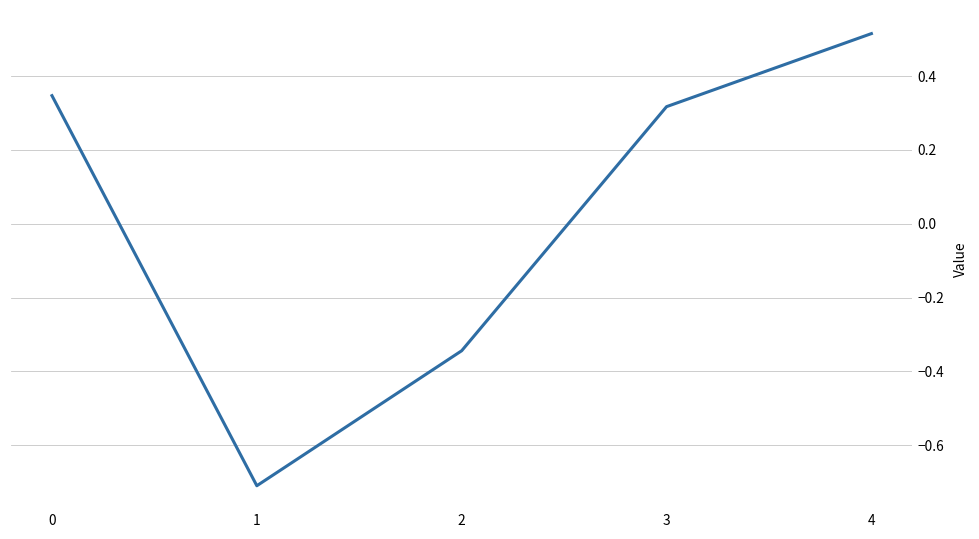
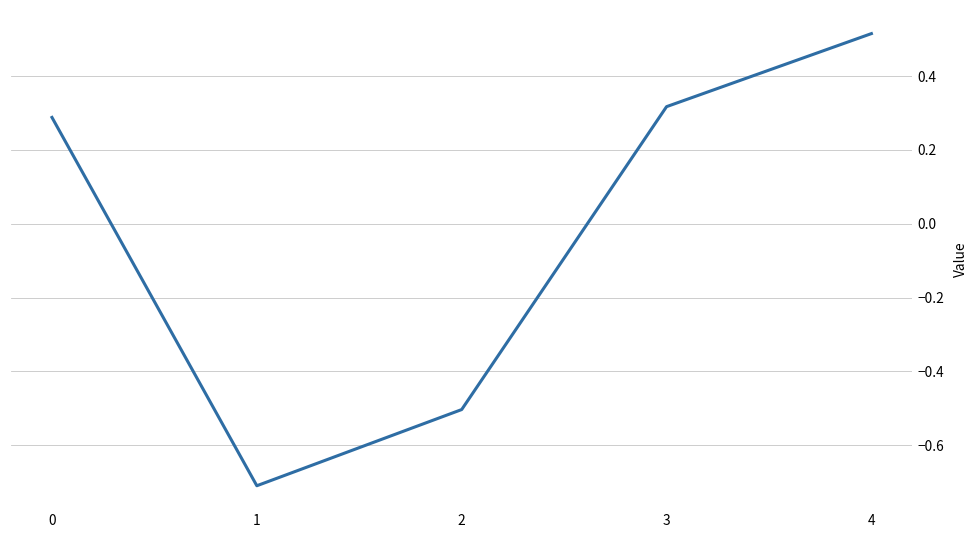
0: 0.35 -> 0.29
2: -0.34 -> -0.50
